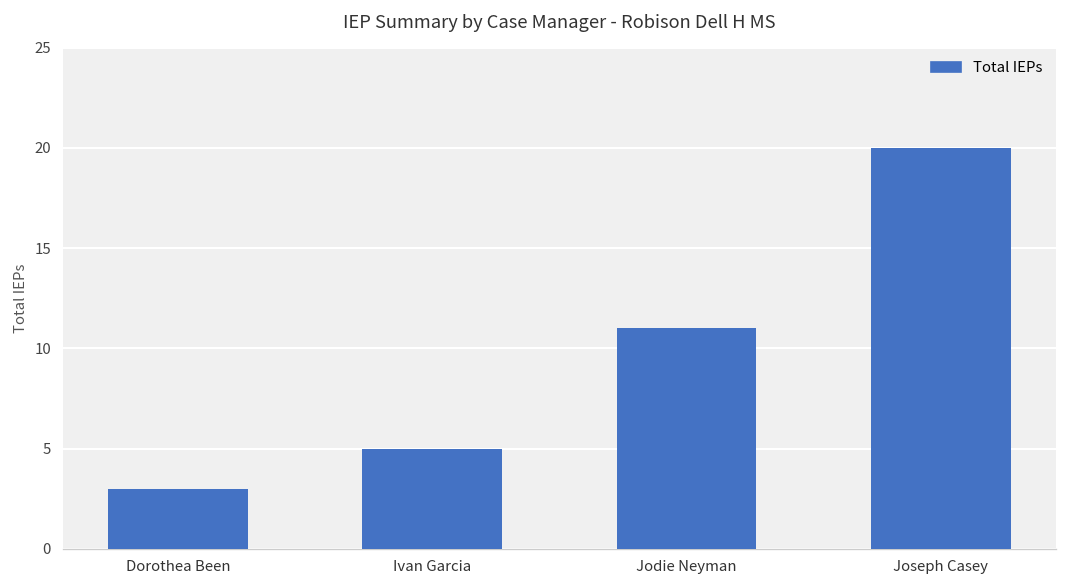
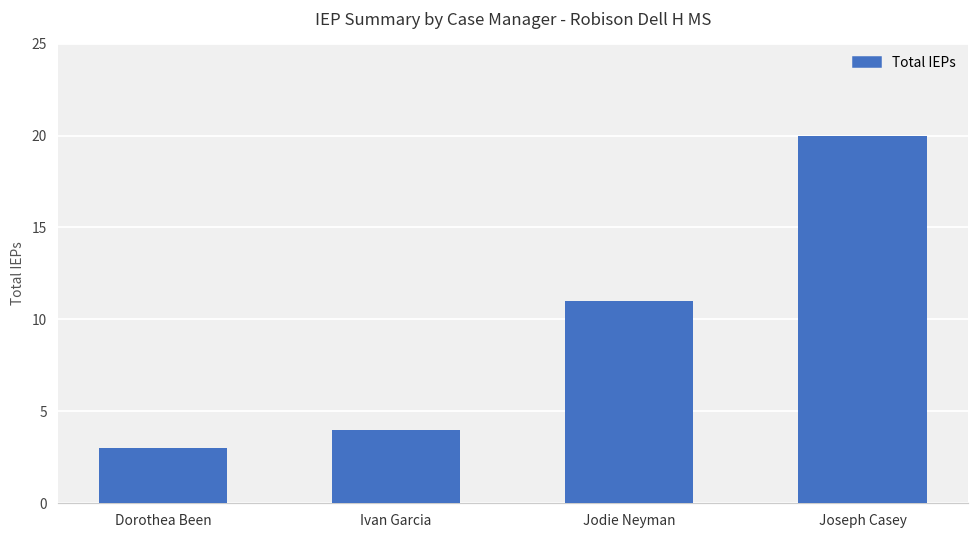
Ivan Garcia: 5 -> 4
